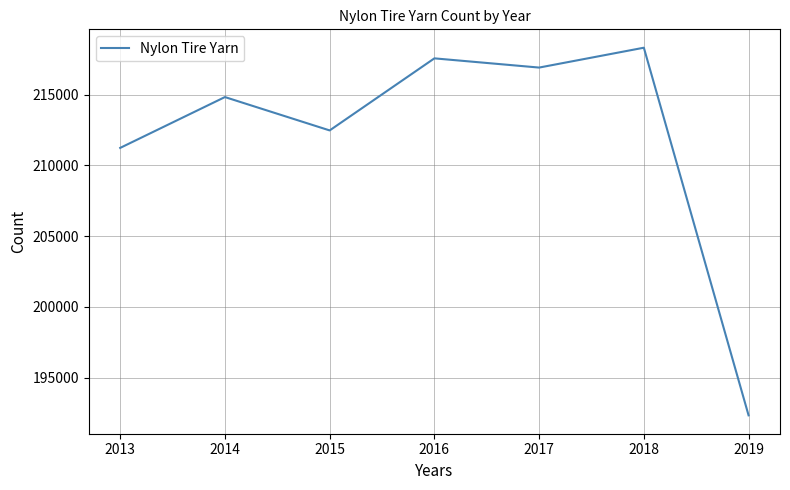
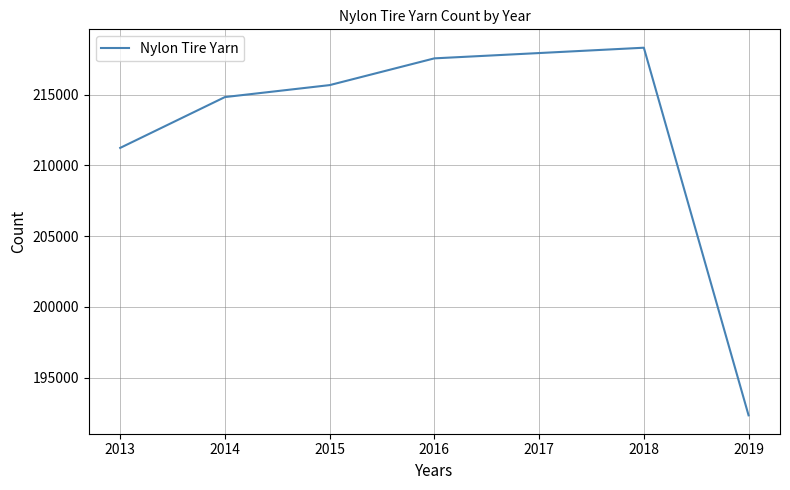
2015: 212500 -> 215700
2017: 216900 -> 217900
